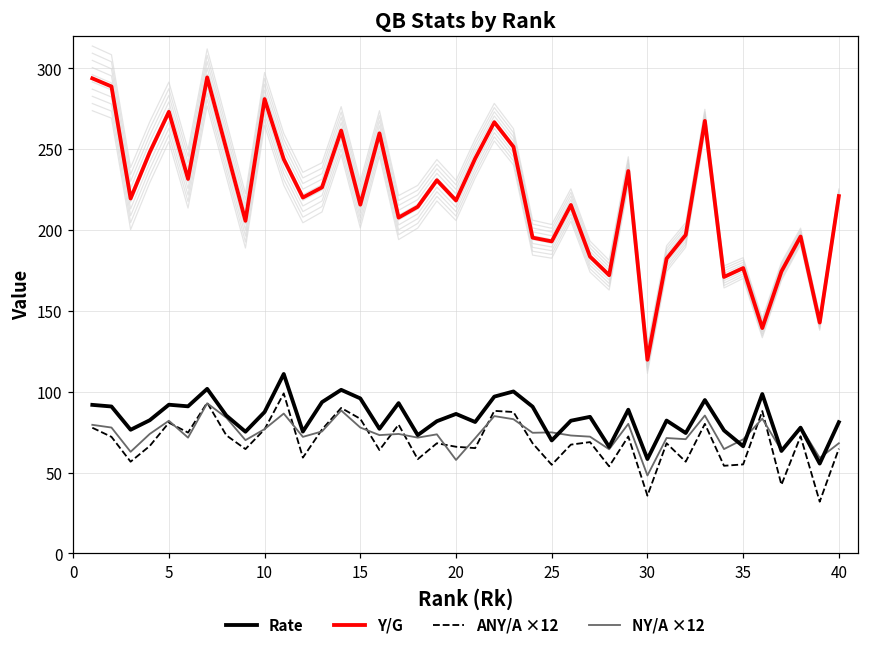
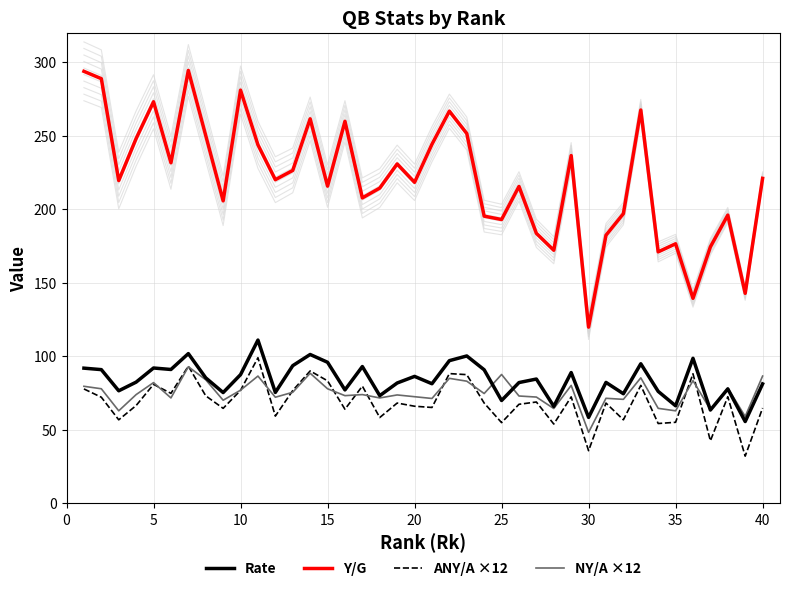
NY/A ×12, 20: 58 -> 72
NY/A ×12, 25: 75 -> 88
NY/A ×12, 35: 71 -> 63
NY/A ×12, 40: 68 -> 87
